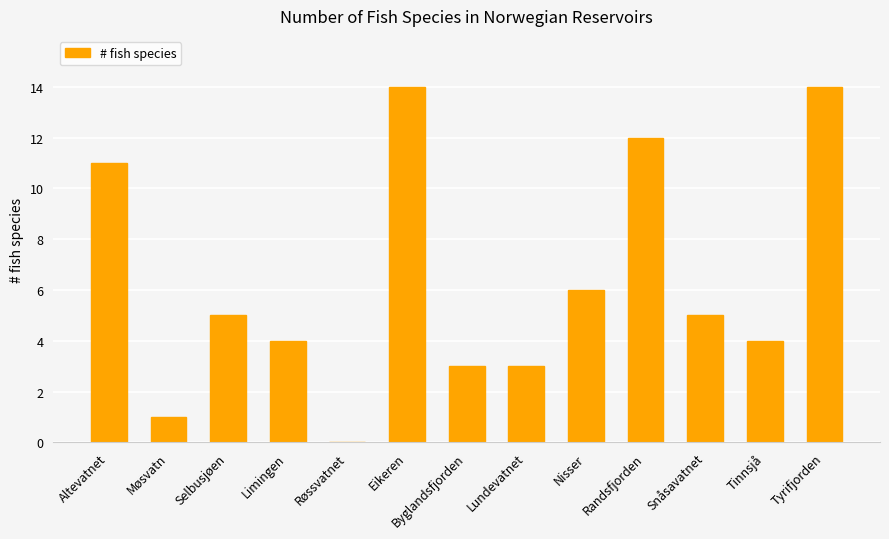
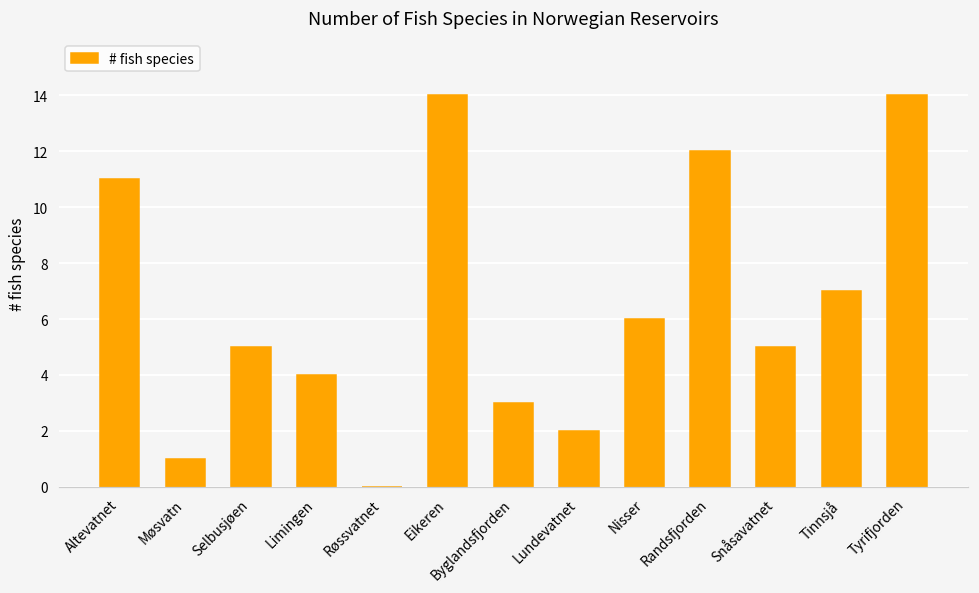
Lundevatnet: 3 -> 2
Tinnsjå: 4 -> 7
